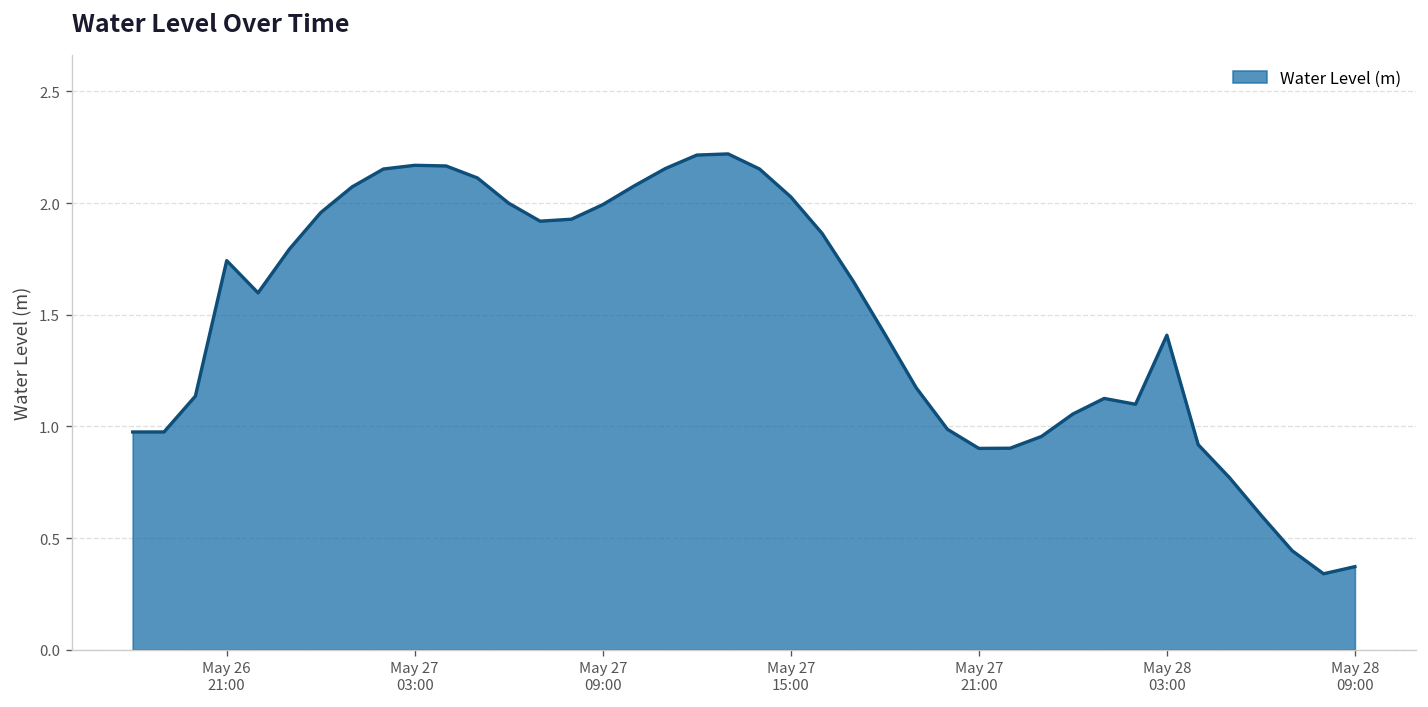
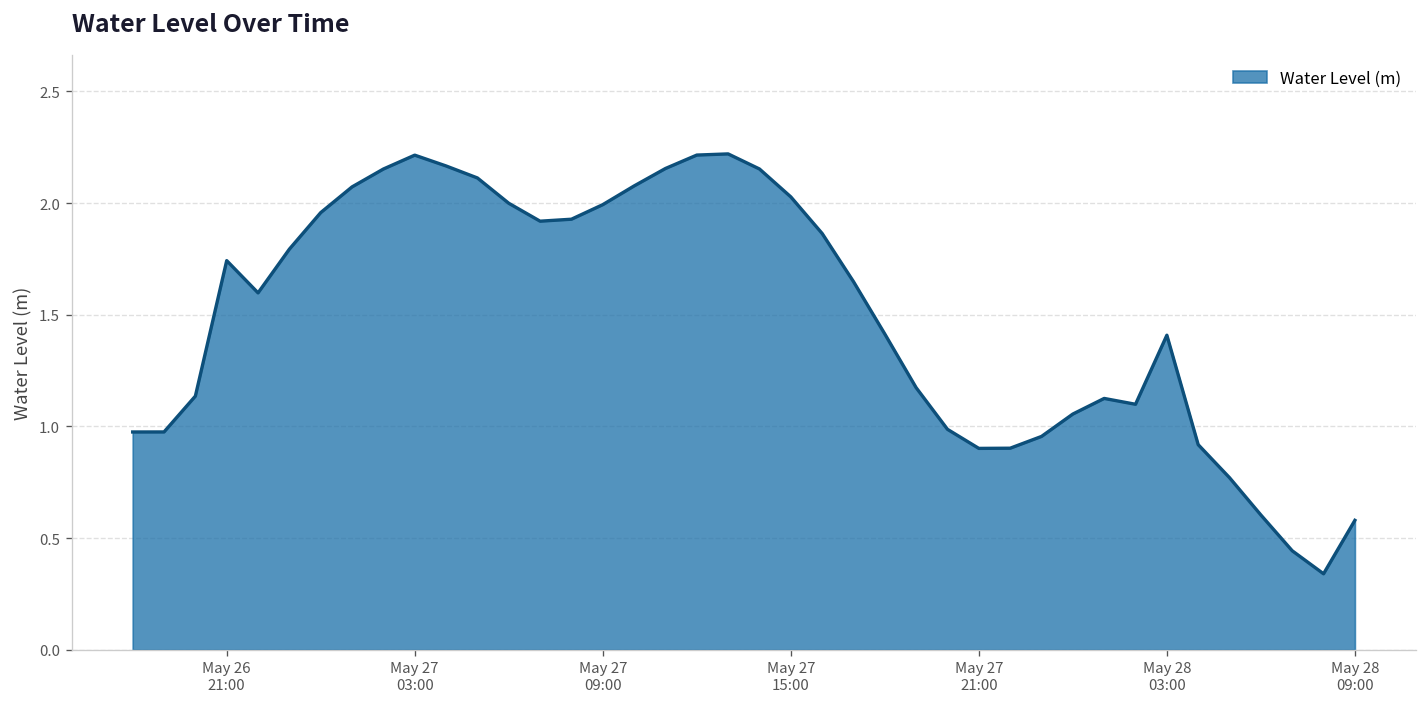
May 27 03:00: 2.17 -> 2.21
May 28 09:00: 0.37 -> 0.58
